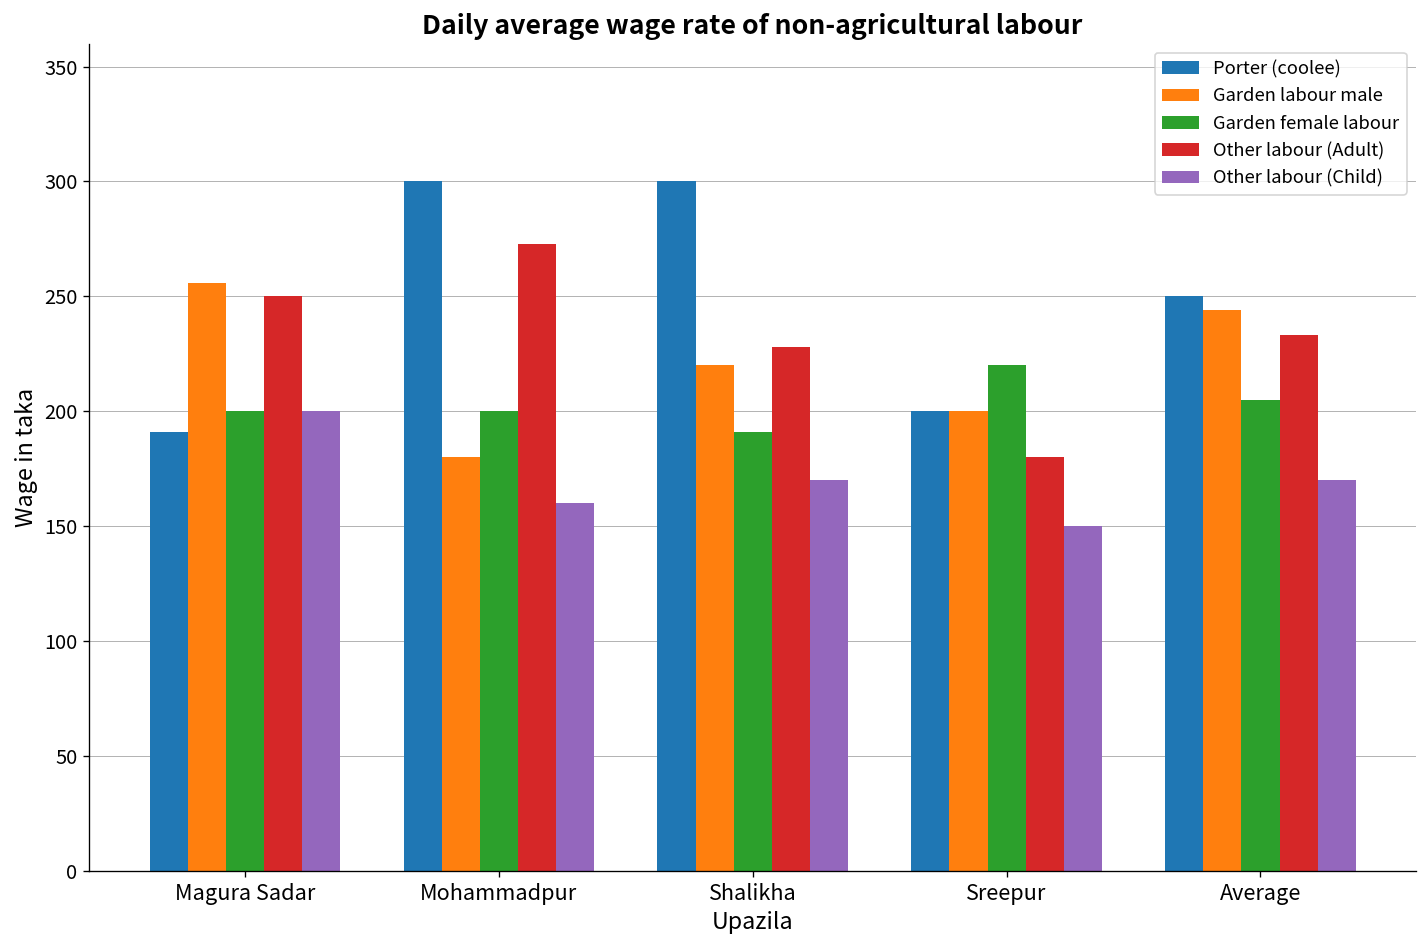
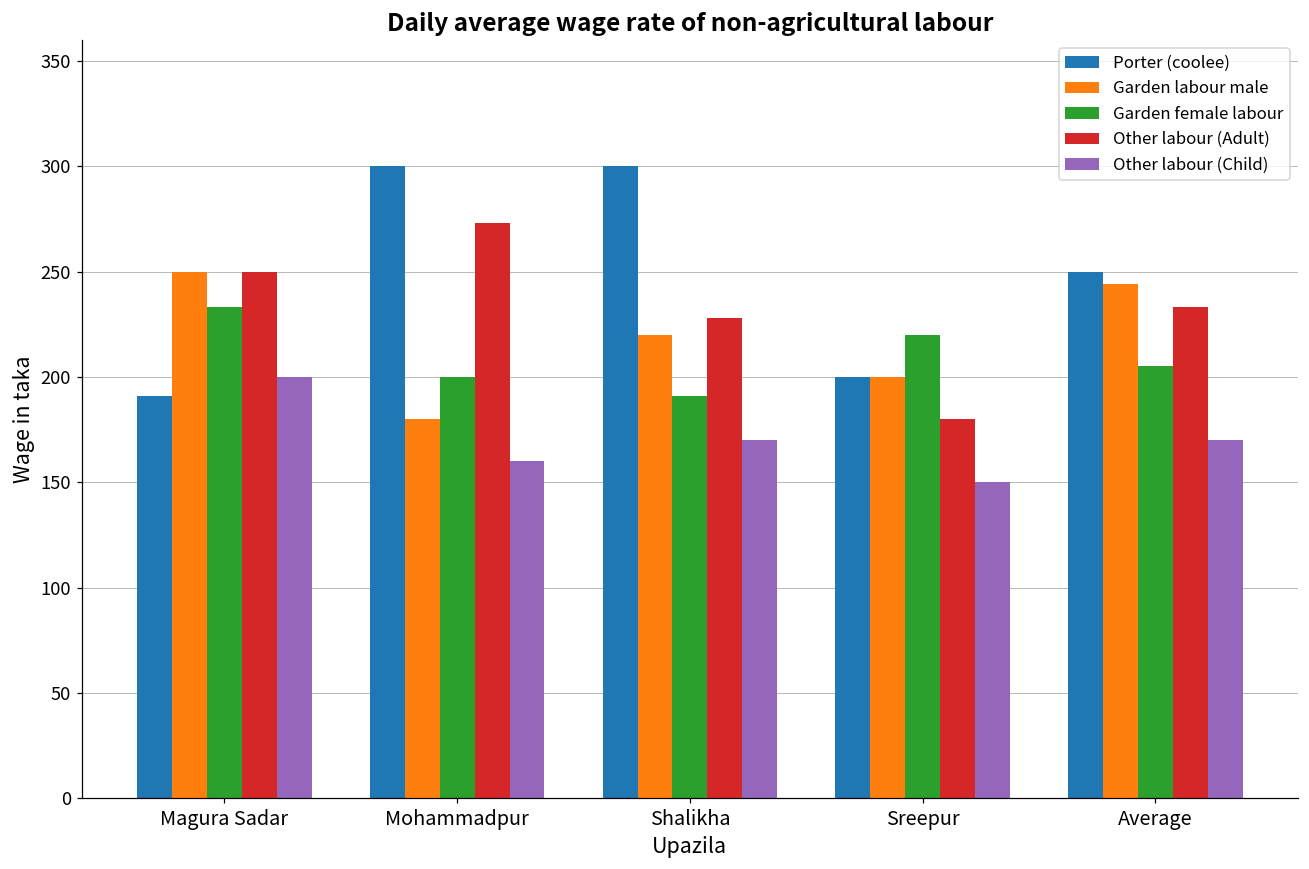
Garden labour male, Magura Sadar: 256 -> 250
Garden female labour, Magura Sadar: 200 -> 233
